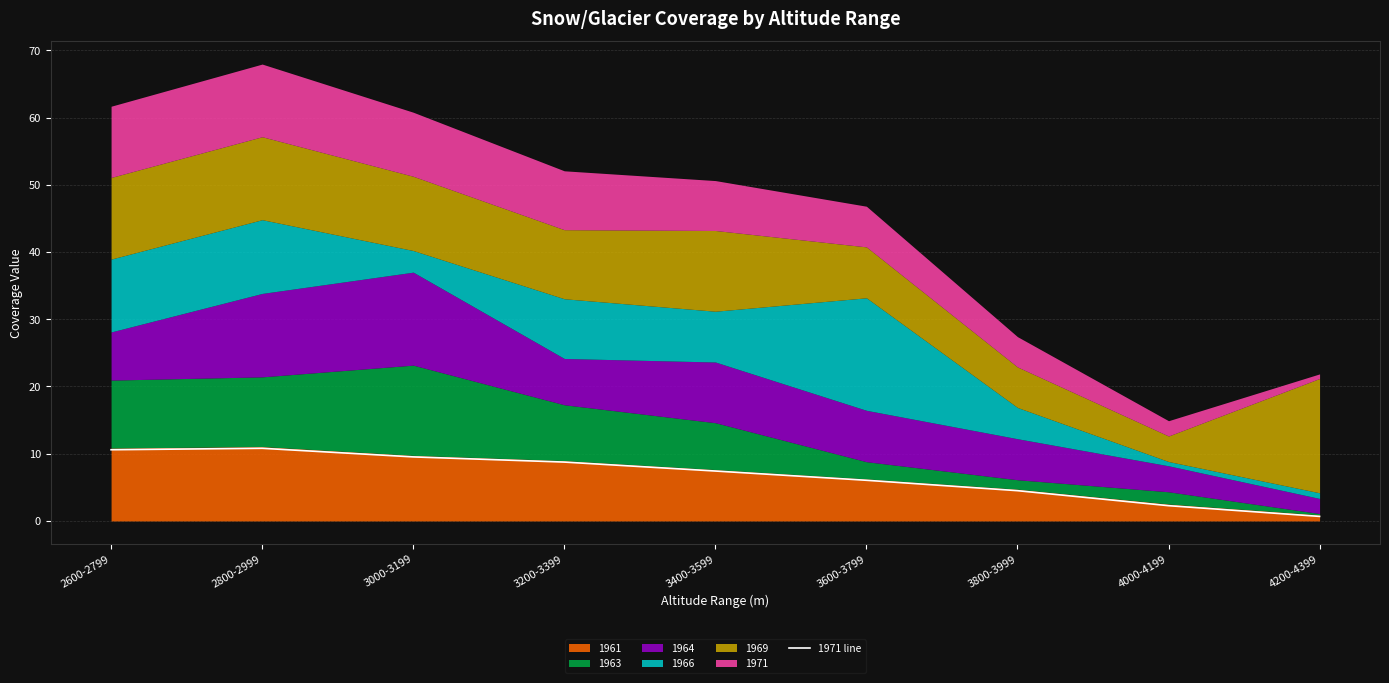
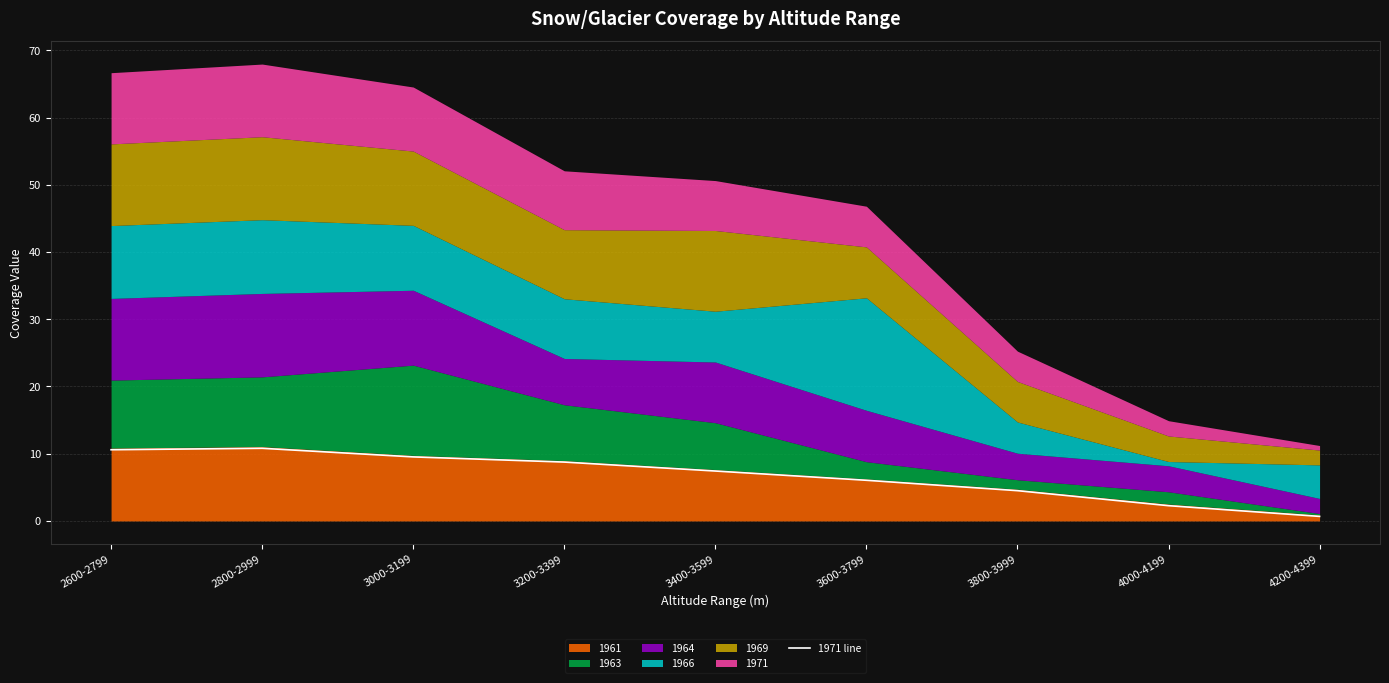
1964, 2600-2799: 7 -> 12
1964, 3000-3199: 14 -> 11
1966, 3000-3199: 3 -> 10
1964, 3800-3999: 6 -> 4
1966, 4200-4399: 1 -> 5
1969, 4200-4399: 17 -> 2
